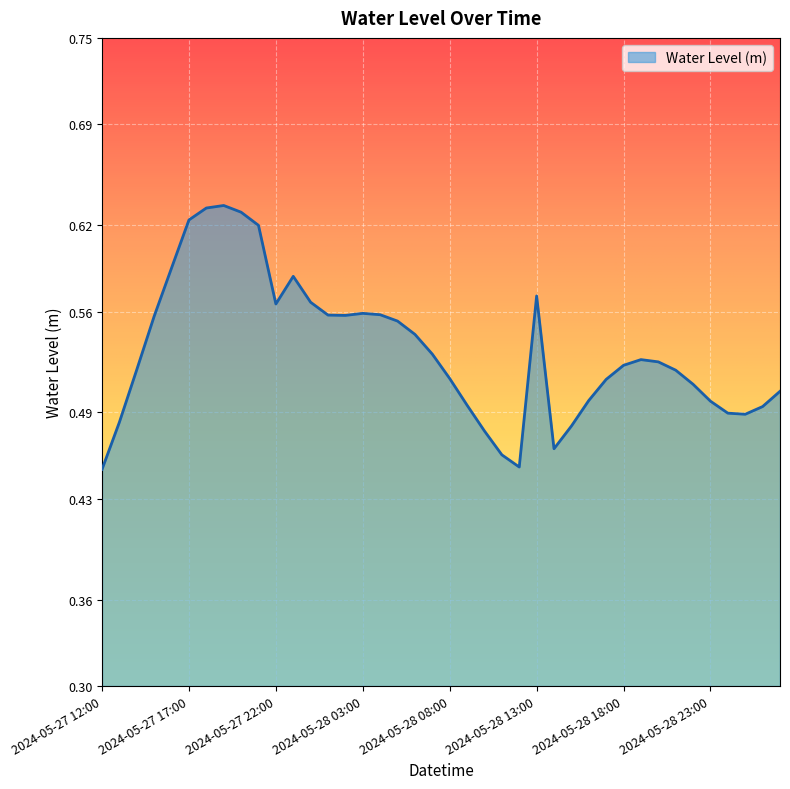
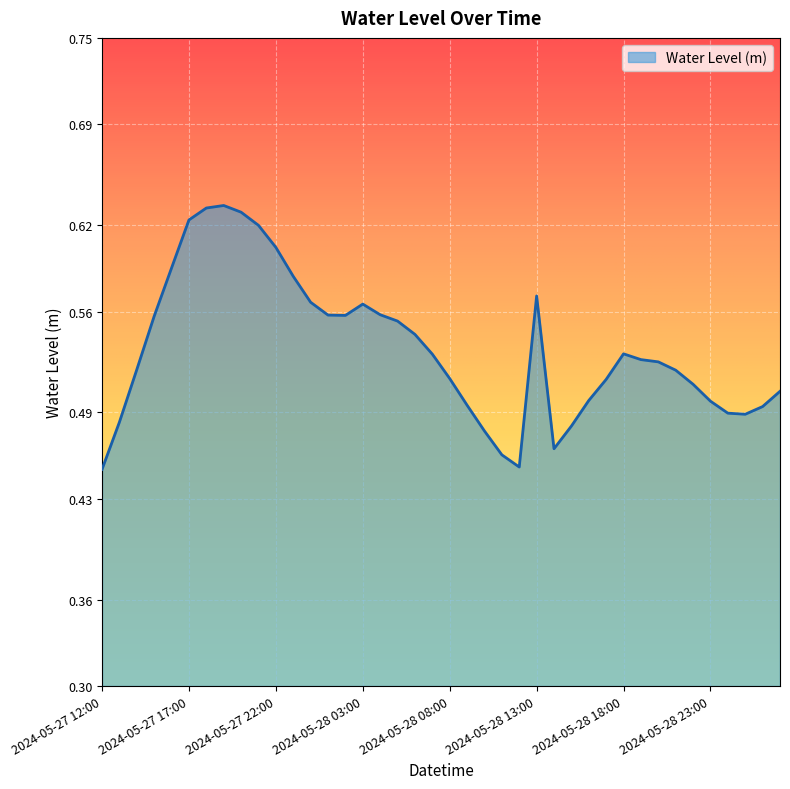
2024-05-27 22:00: 0.565 -> 0.605
2024-05-28 03:00: 0.559 -> 0.565
2024-05-28 18:00: 0.523 -> 0.531
